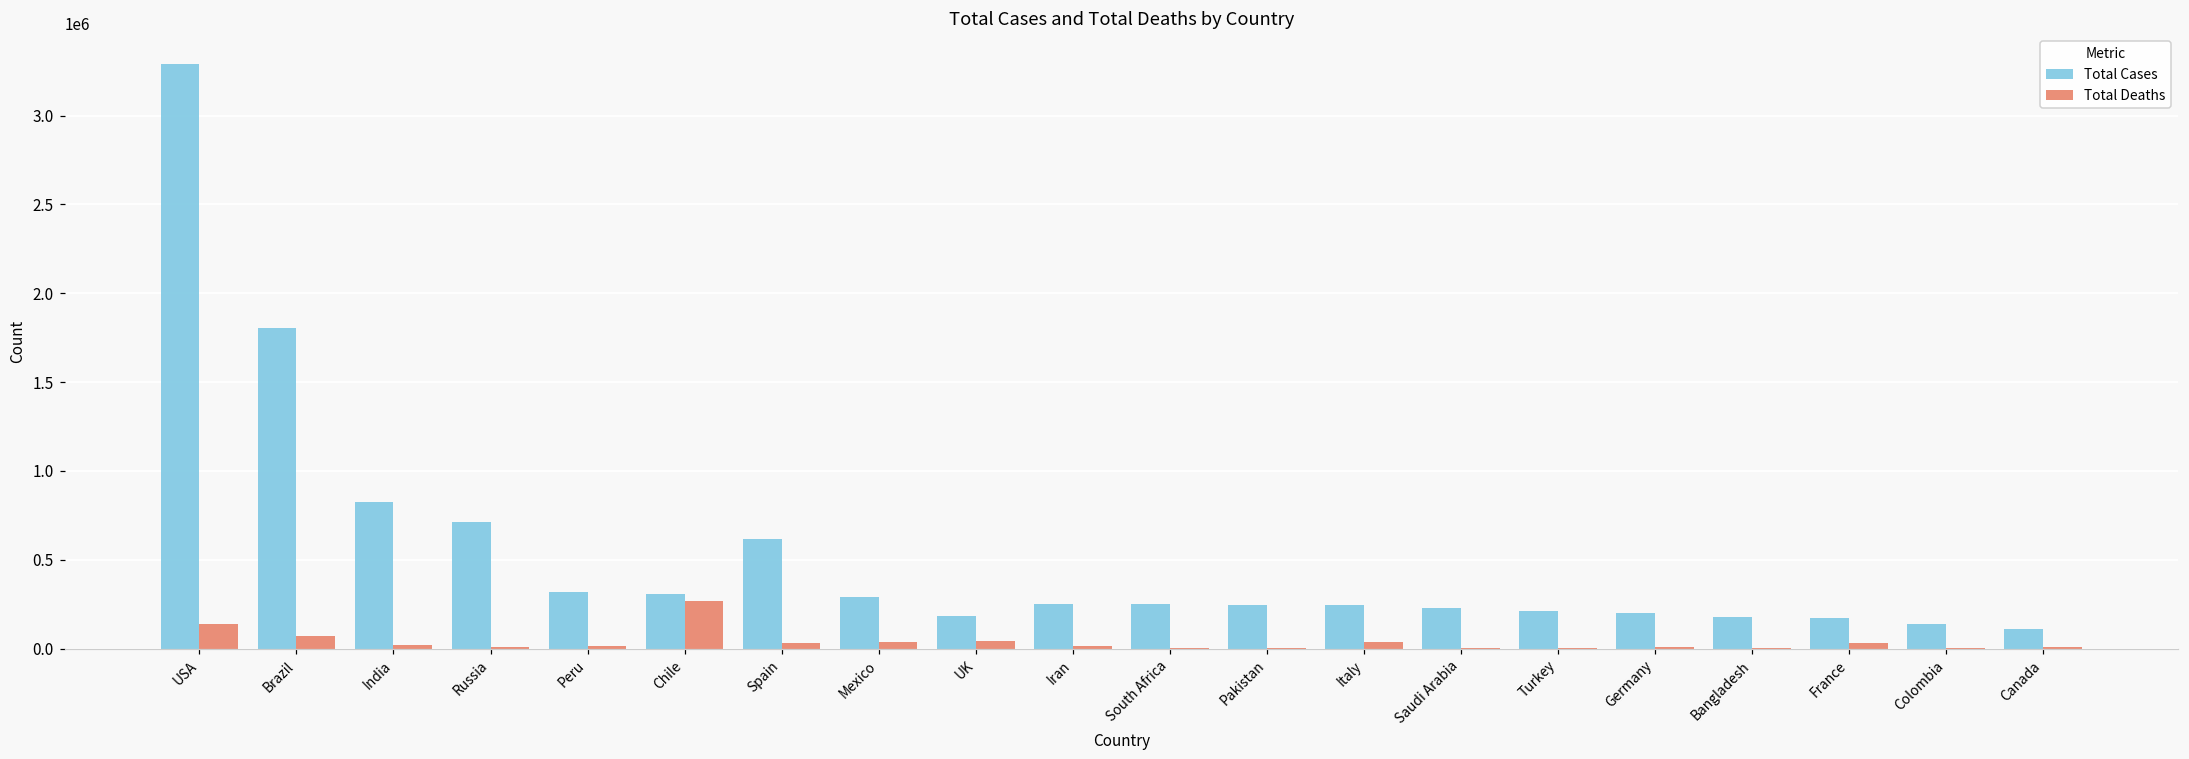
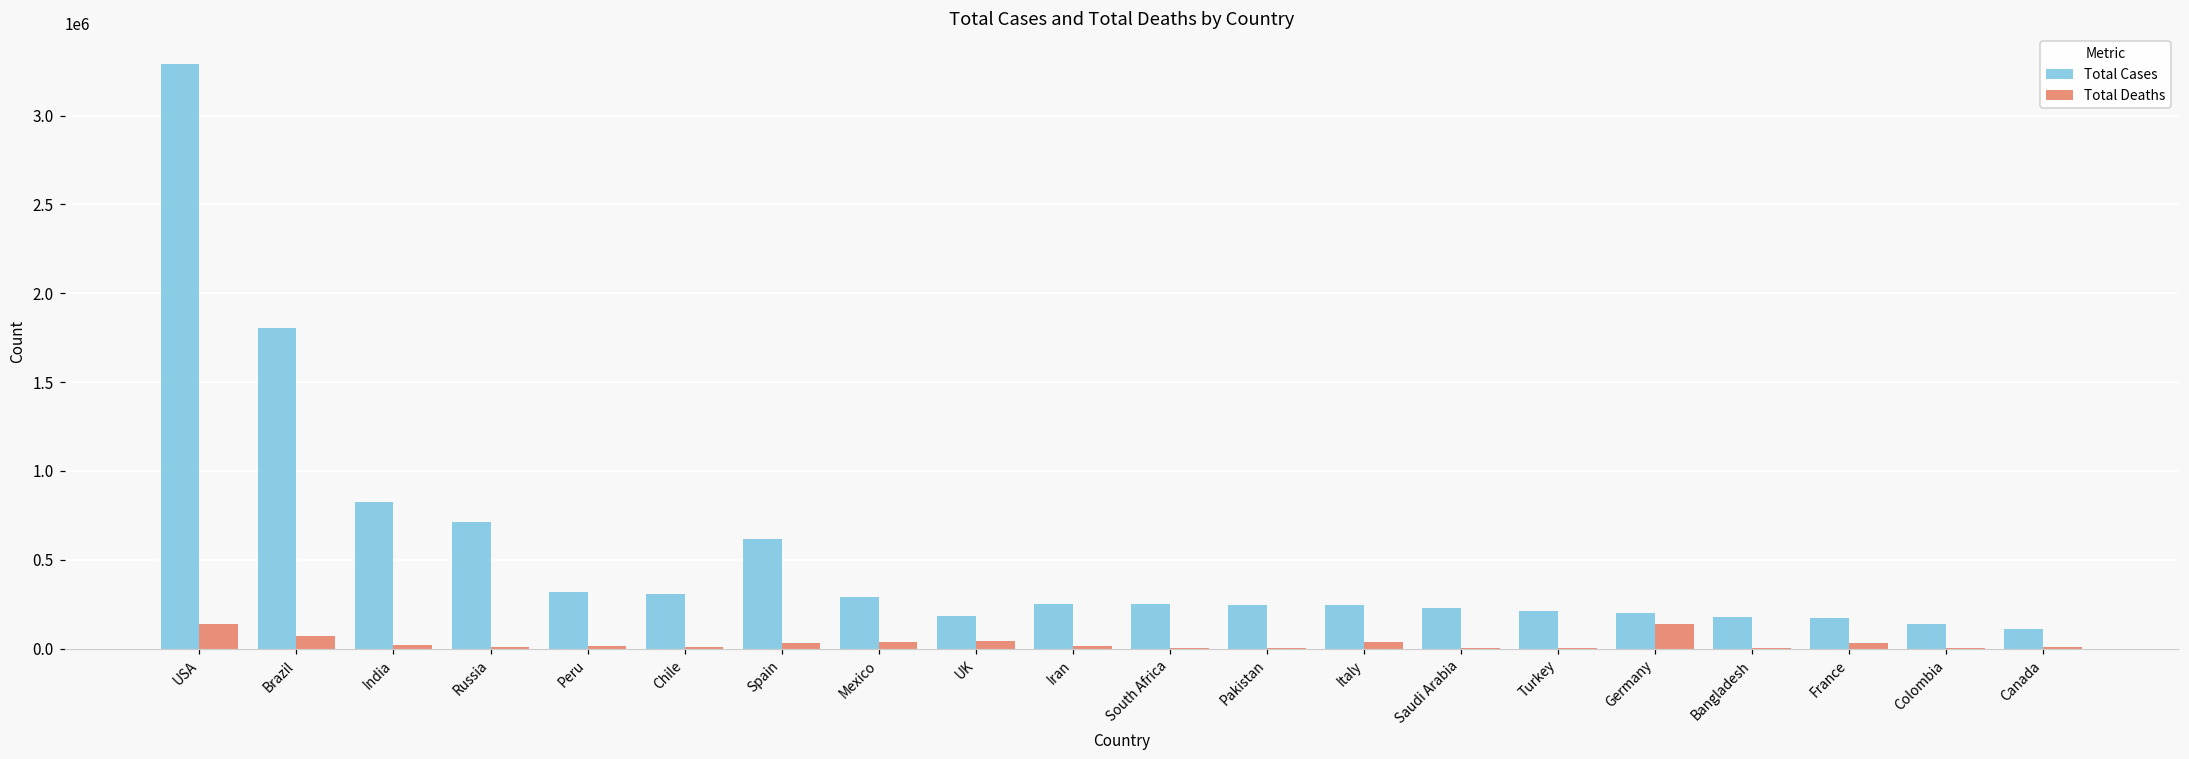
Total Deaths, Chile: 270000 -> 10000
Total Deaths, Germany: 10000 -> 140000
